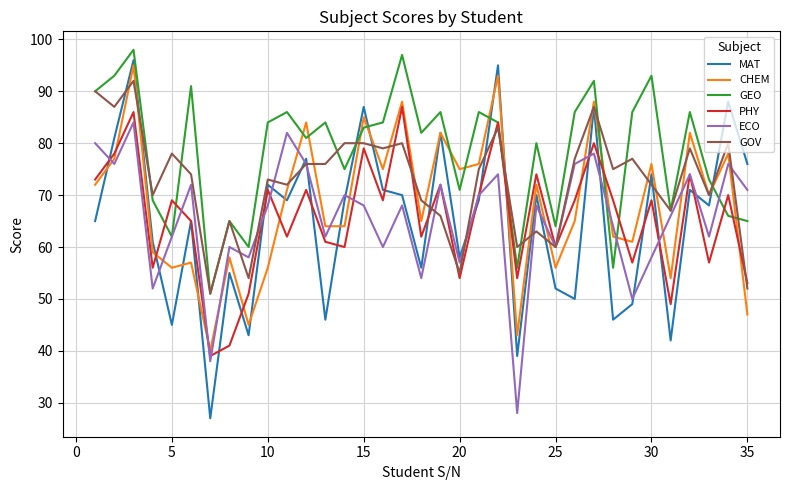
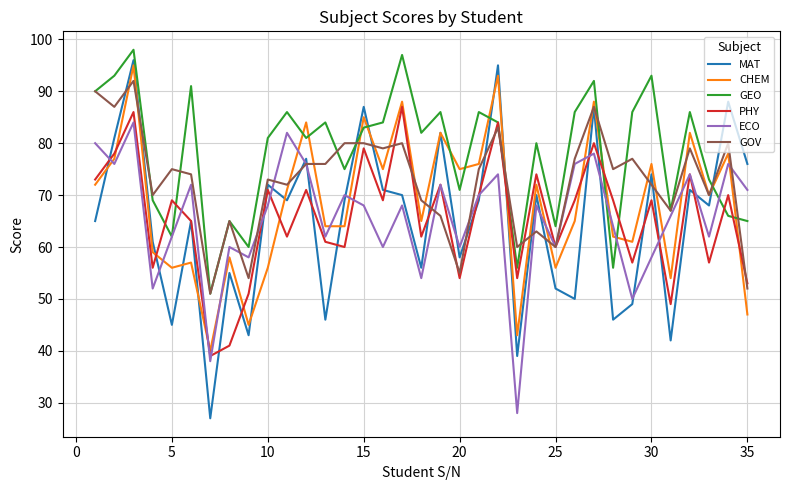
GOV, 5: 78 -> 75
GEO, 10: 84 -> 81
ECO, 20: 57 -> 60
